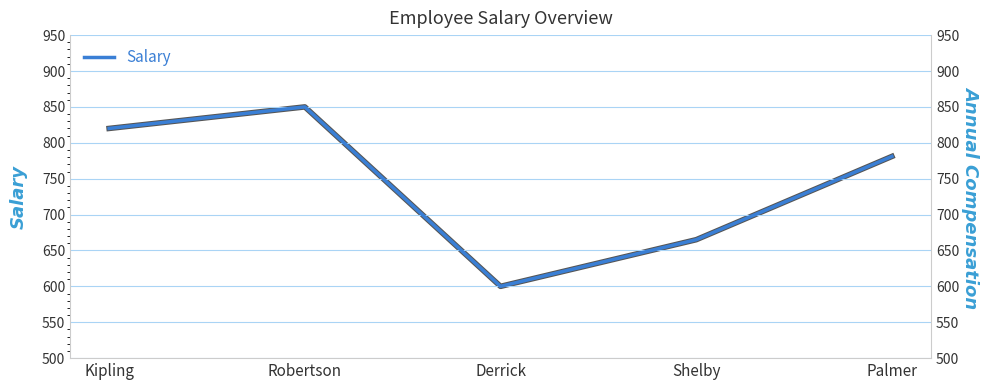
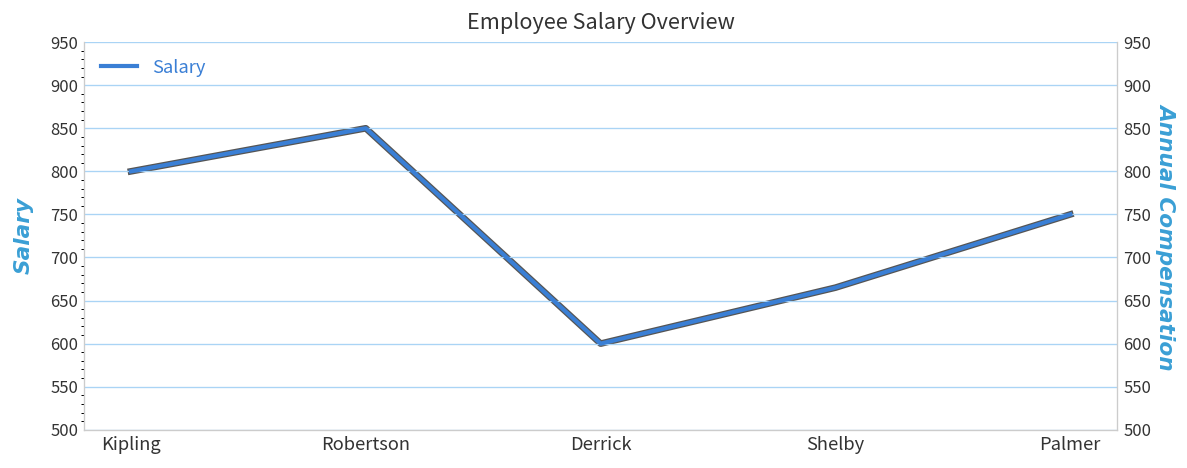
Kipling: 820 -> 800
Palmer: 780 -> 750
